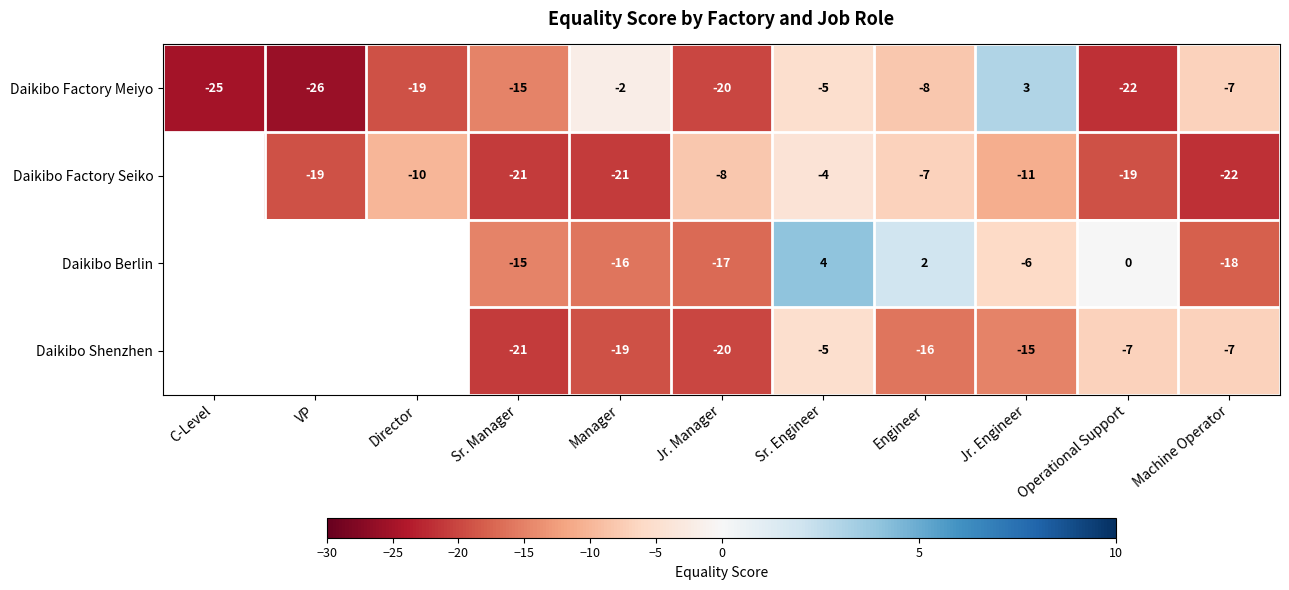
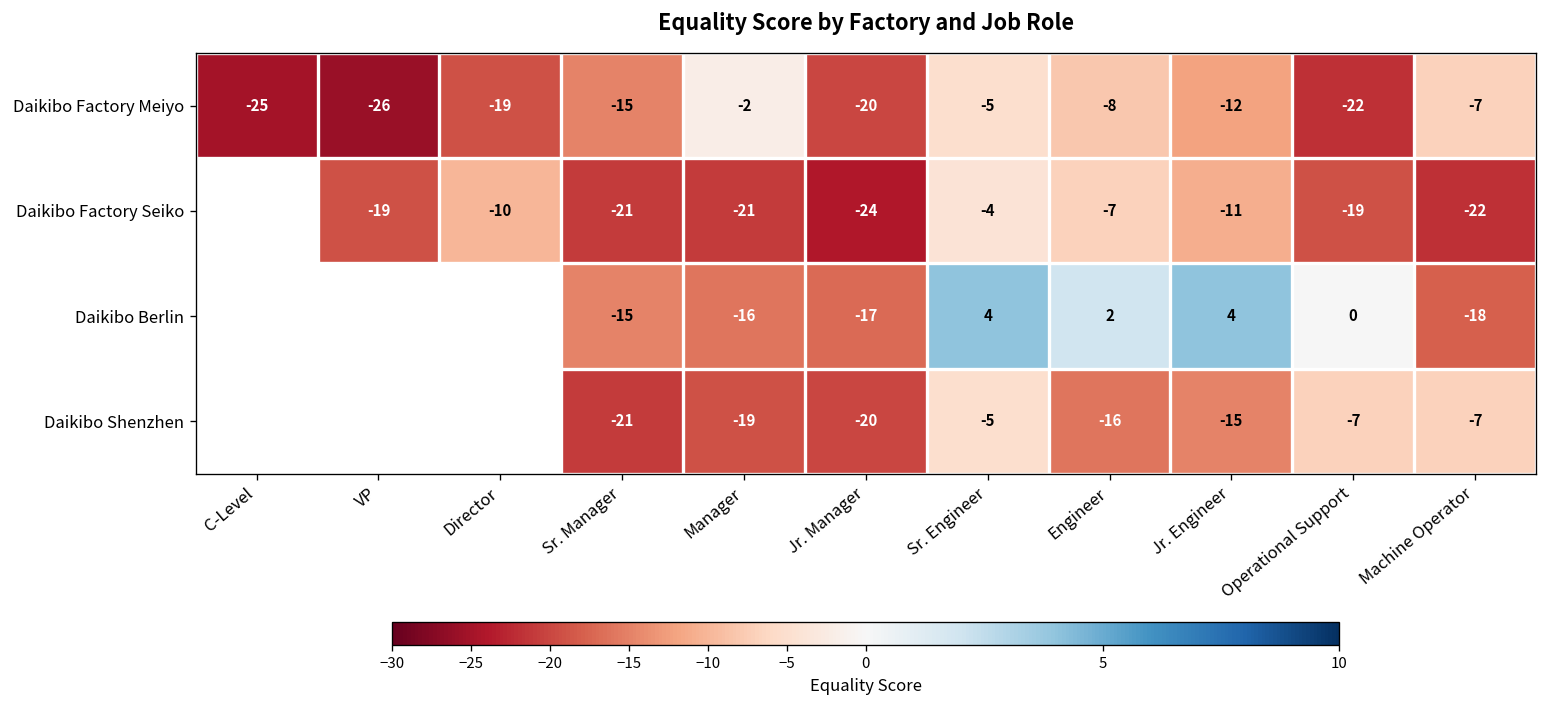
Daikibo Factory Meiyo, Jr. Engineer: 3 -> -12
Daikibo Factory Seiko, Jr. Manager: -8 -> -24
Daikibo Berlin, Jr. Engineer: -6 -> 4
